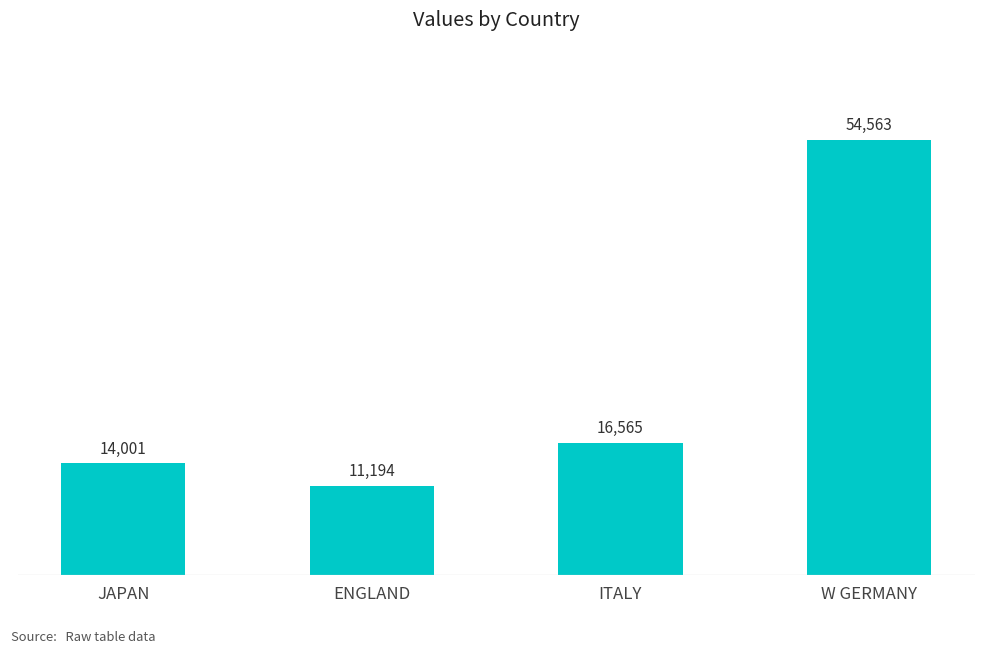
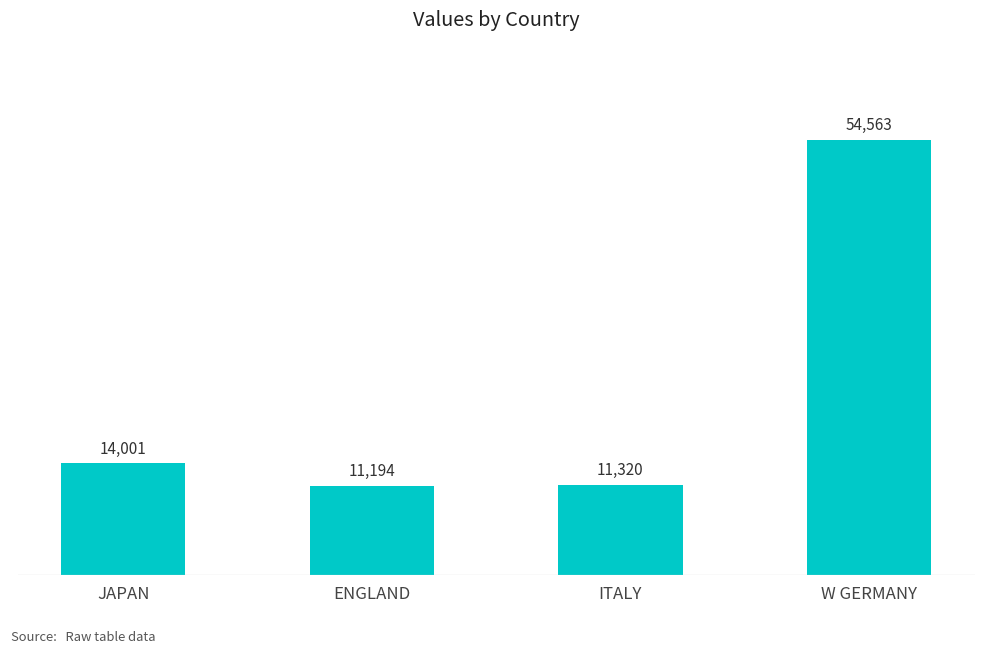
ITALY: 16,565 -> 11,320
